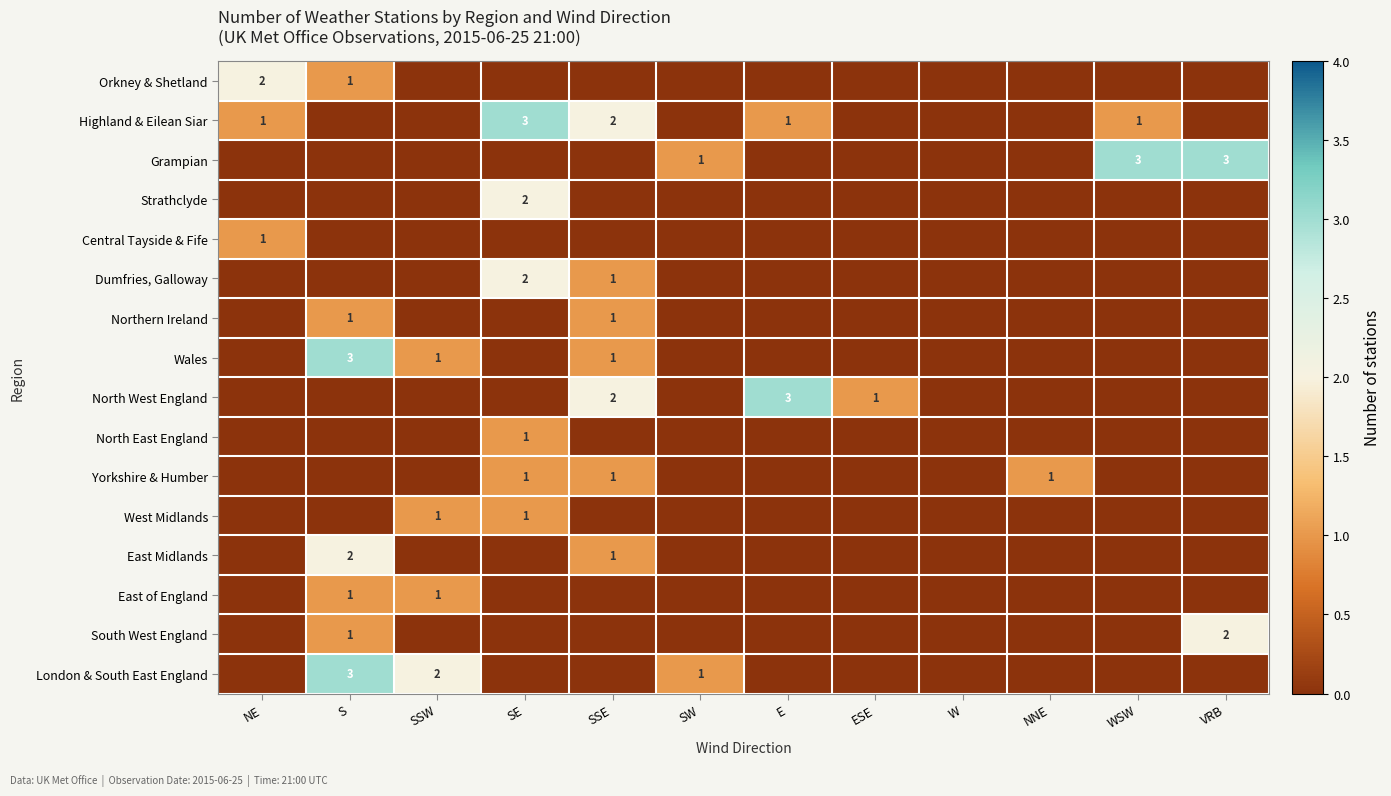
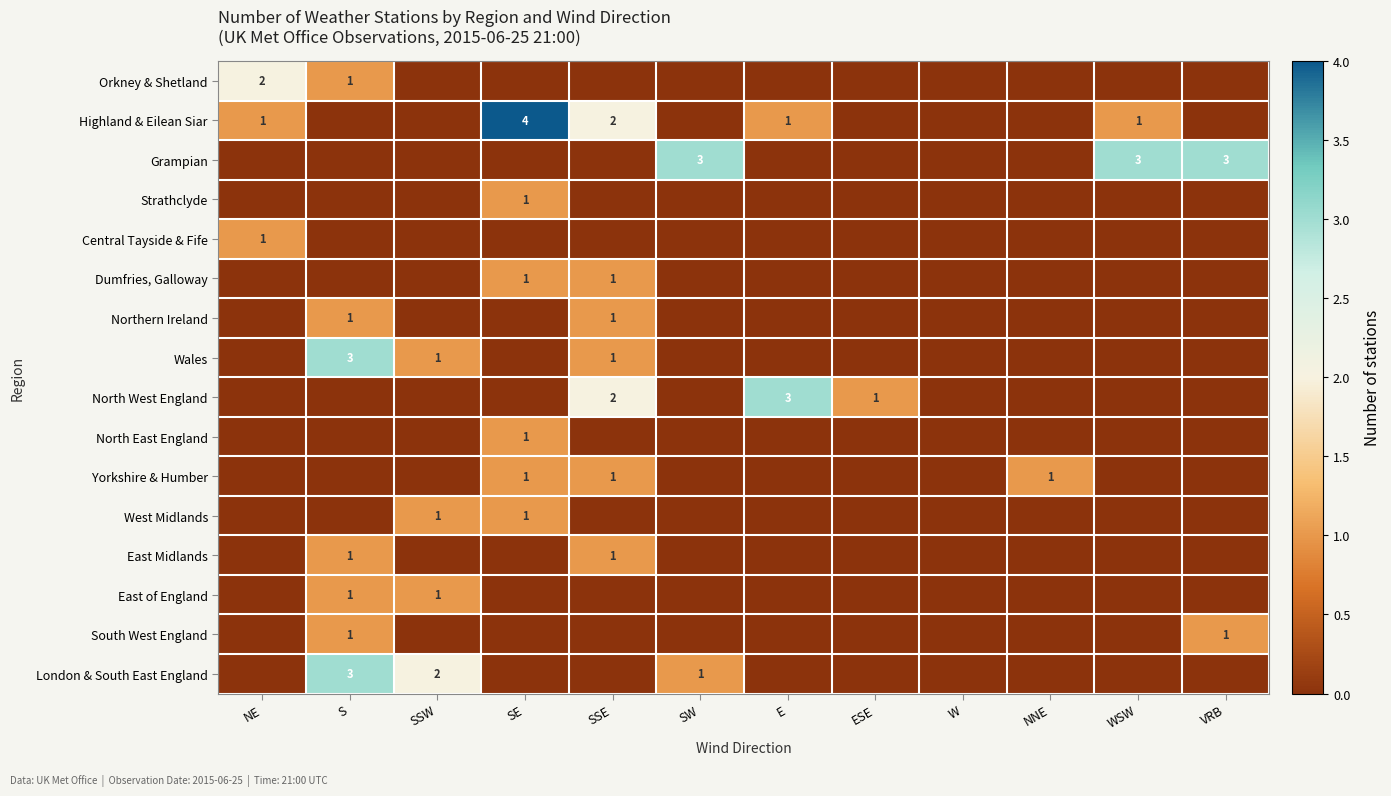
Highland & Eilean Siar, SE: 3 -> 4
Grampian, SW: 1 -> 3
Strathclyde, SE: 2 -> 1
Dumfries, Galloway, SE: 2 -> 1
East Midlands, S: 2 -> 1
South West England, VRB: 2 -> 1
